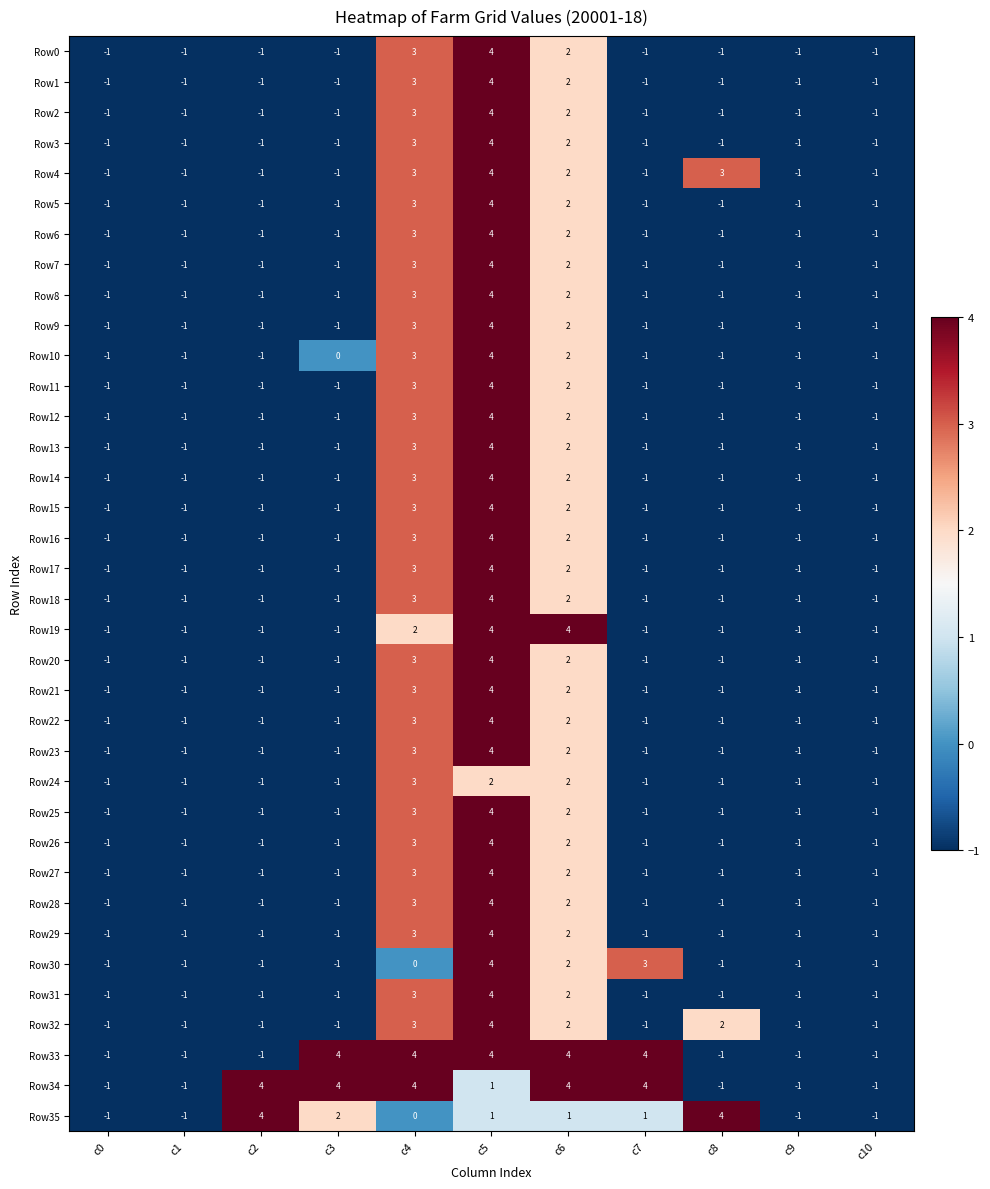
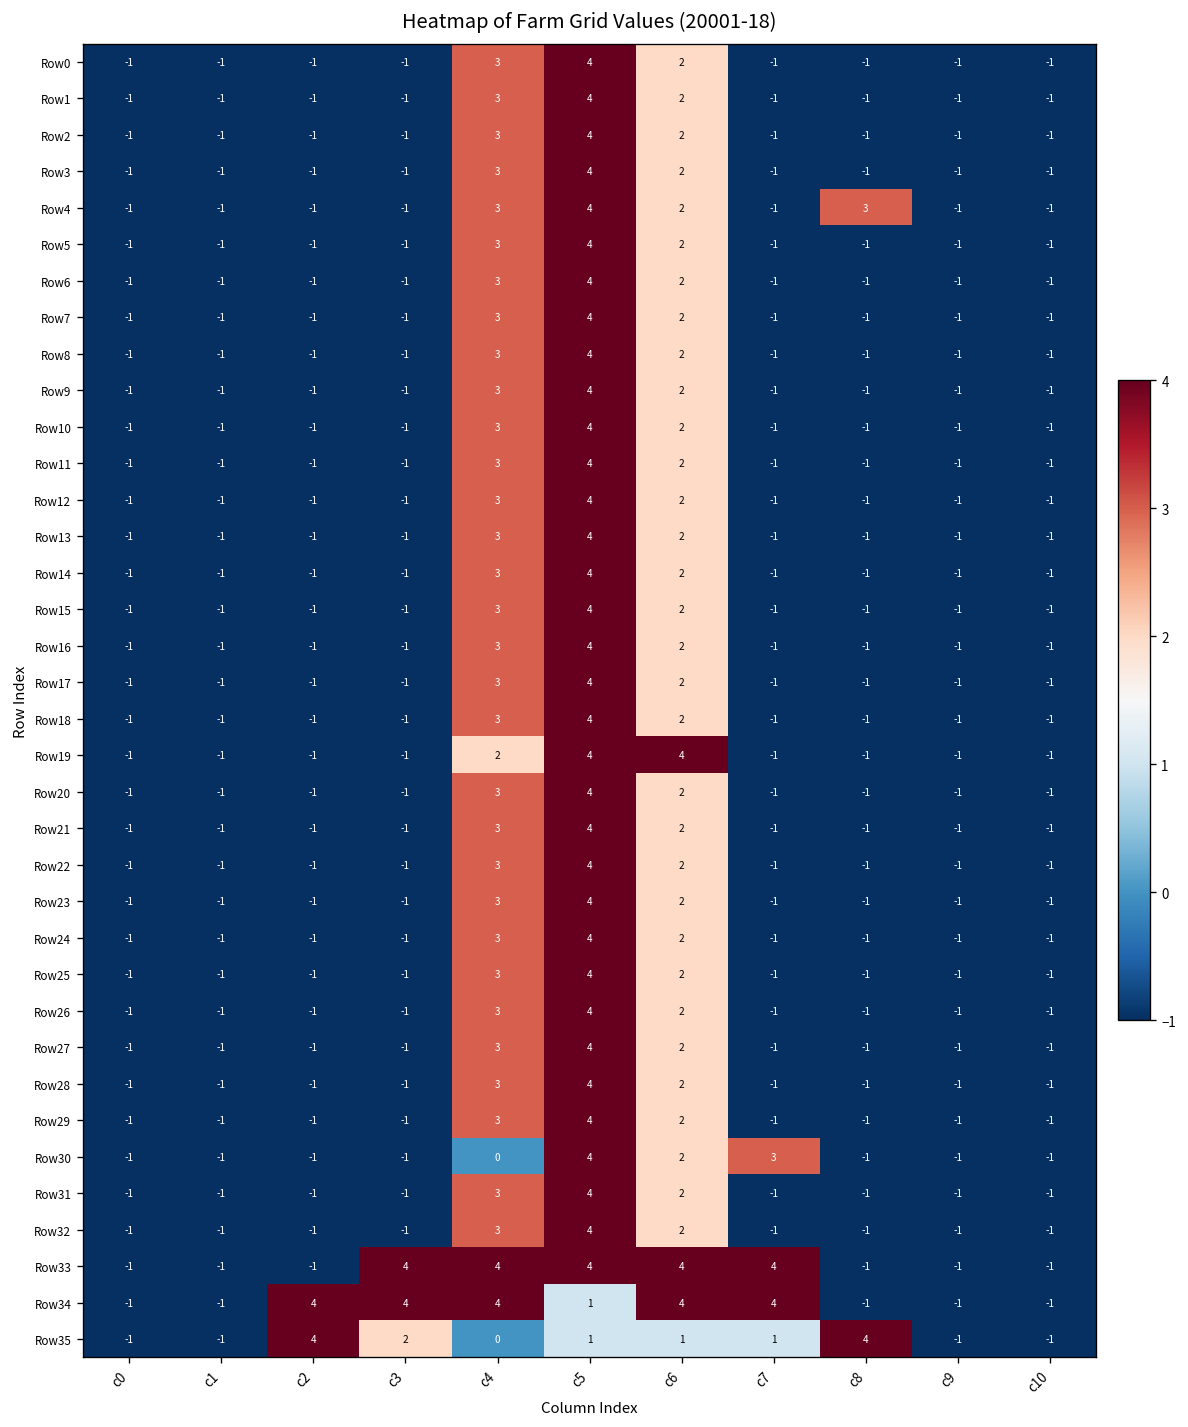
Row10, c3: 0 -> -1
Row24, c5: 2 -> 4
Row32, c8: 2 -> -1
